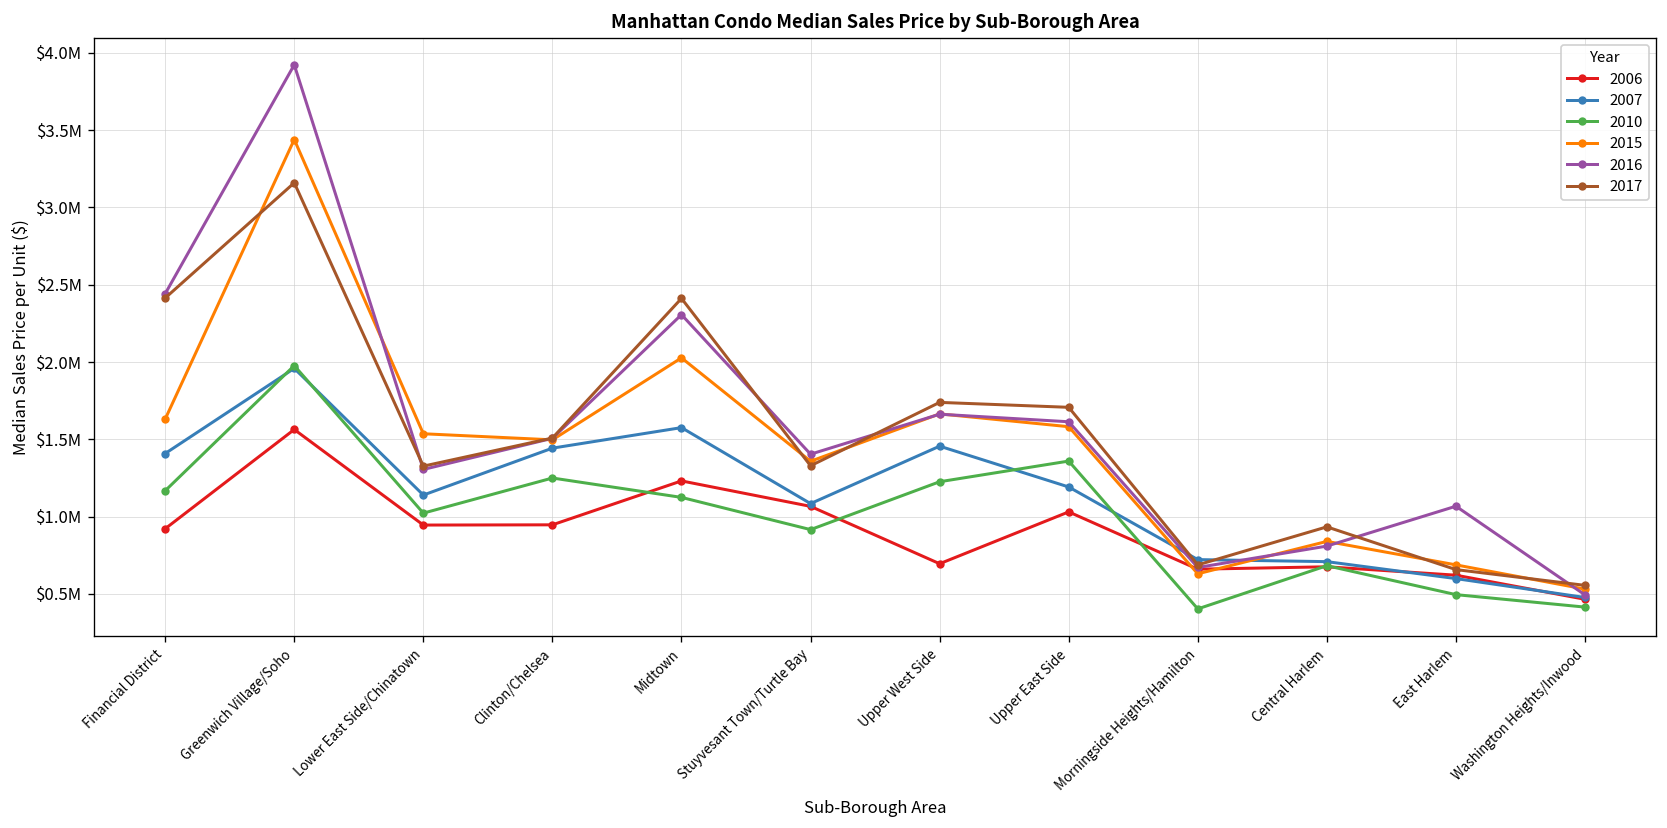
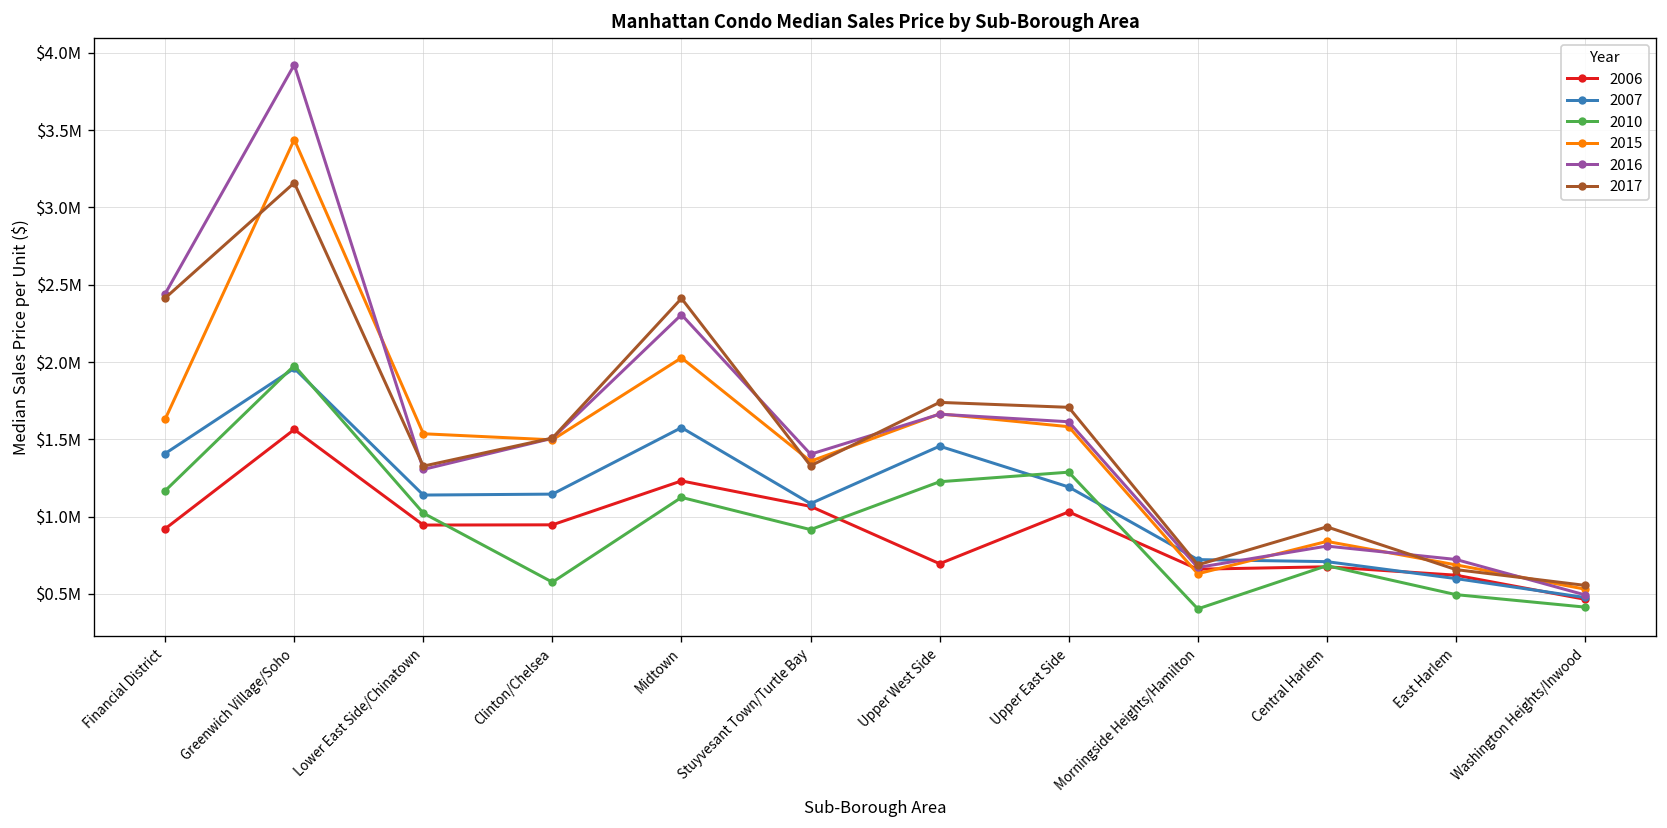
2007, Clinton/Chelsea: $1440000 -> $1150000
2010, Clinton/Chelsea: $1250000 -> $580000
2010, Upper East Side: $1360000 -> $1290000
2016, East Harlem: $1070000 -> $720000
